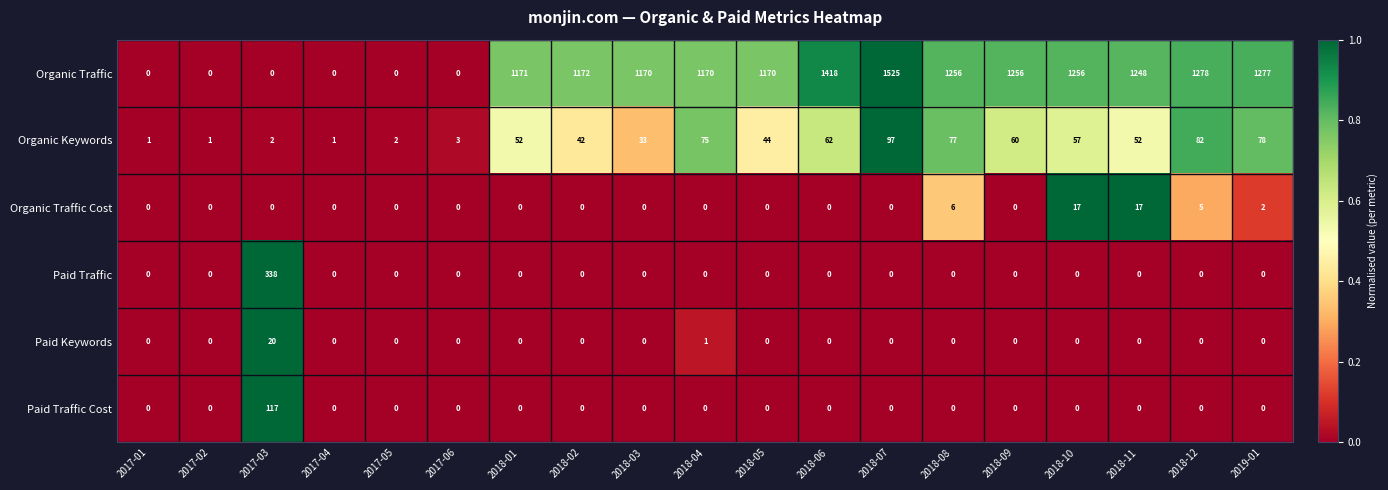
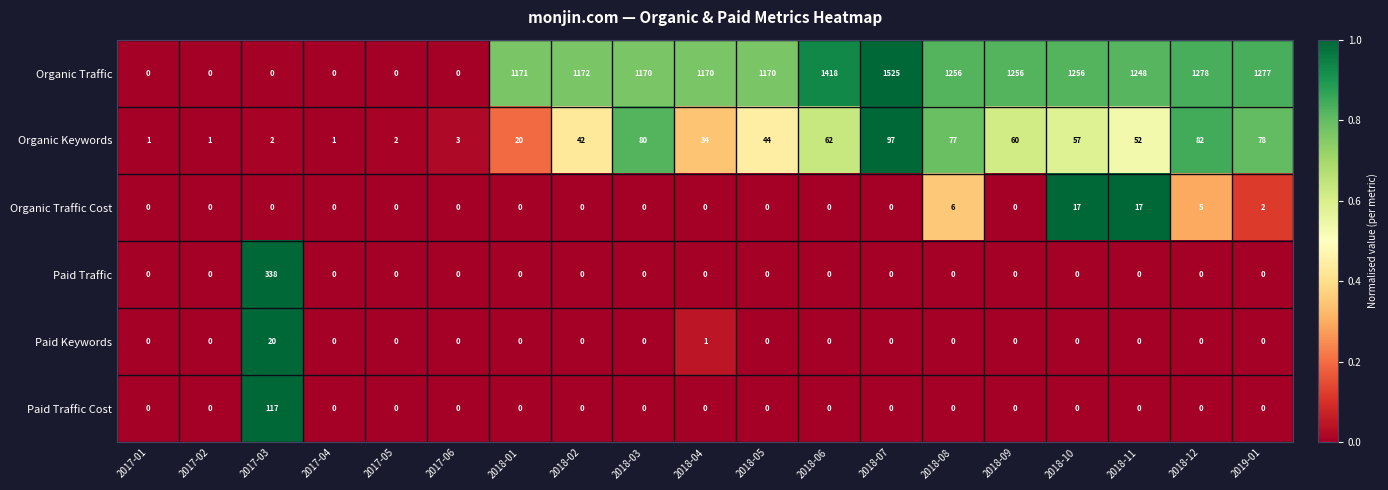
Organic Keywords, 2018-01: 52 -> 20
Organic Keywords, 2018-03: 33 -> 80
Organic Keywords, 2018-04: 75 -> 34
